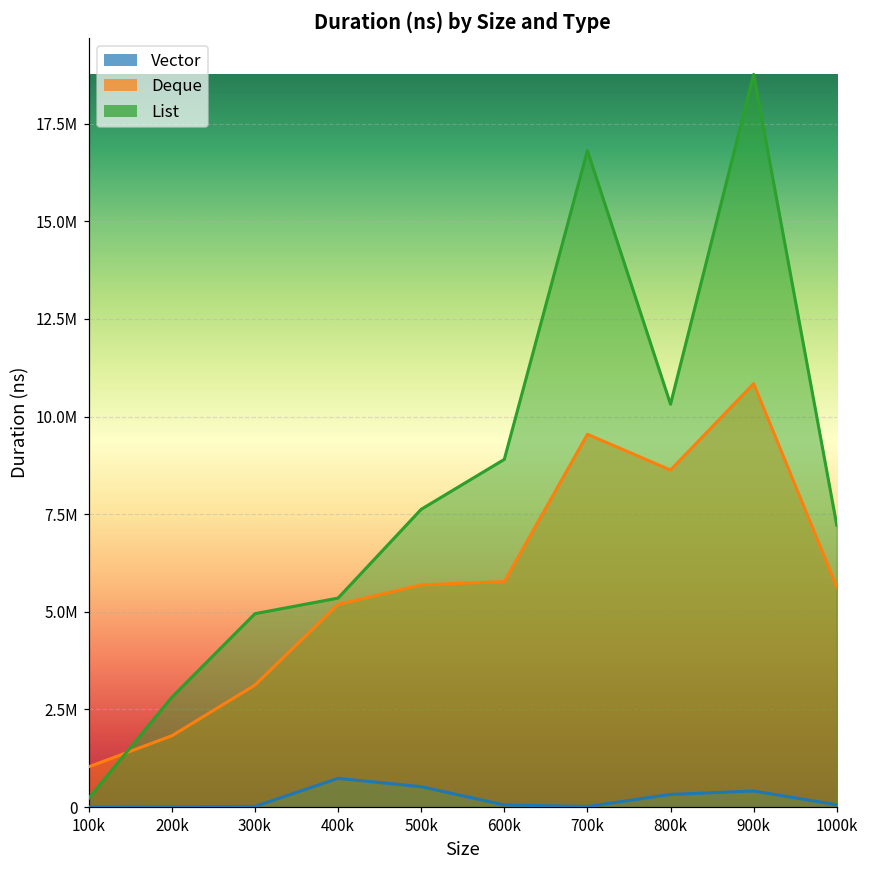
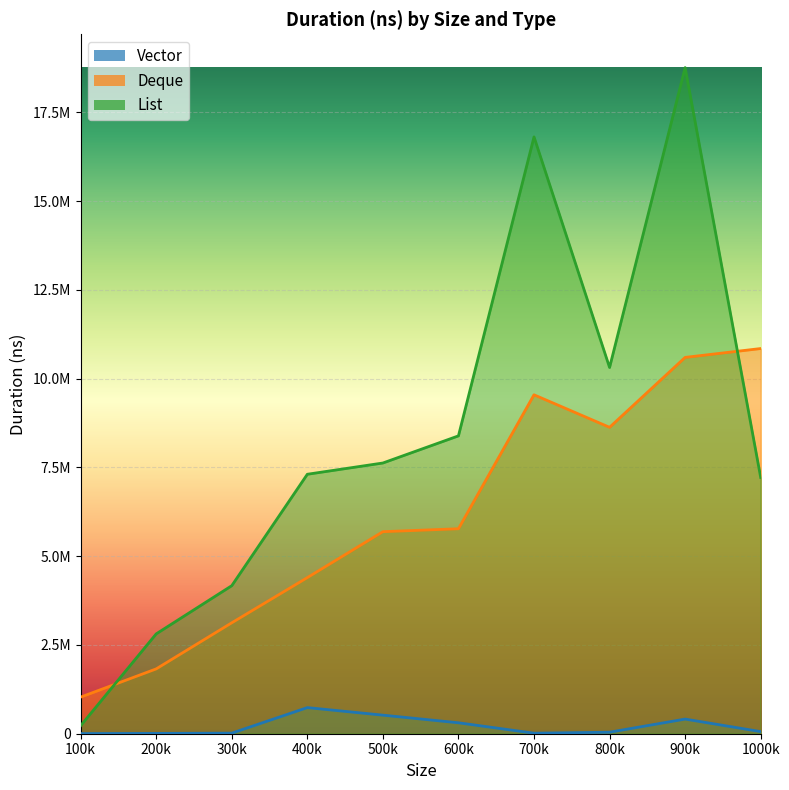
List, 300k: 5000000 -> 4200000
Deque, 400k: 5200000 -> 4400000
List, 400k: 5400000 -> 7300000
Vector, 600k: 100000 -> 300000
List, 600k: 8900000 -> 8400000
Vector, 800k: 300000 -> 0
Deque, 900k: 10800000 -> 10600000
Deque, 1000k: 5600000 -> 10800000
